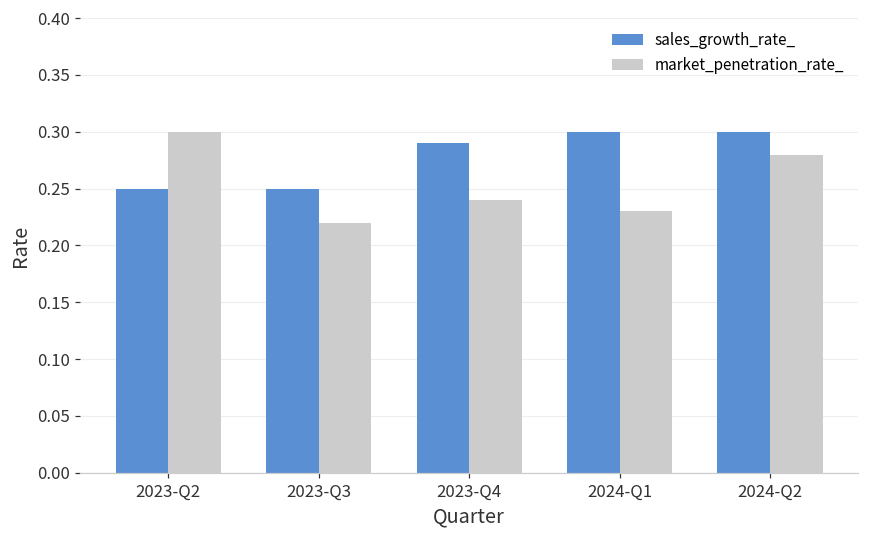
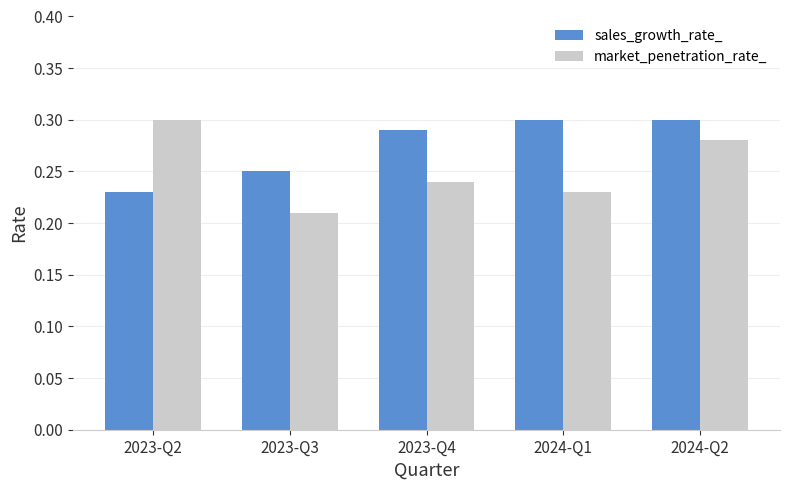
sales_growth_rate_, 2023-Q2: 0.25 -> 0.23
market_penetration_rate_, 2023-Q3: 0.22 -> 0.21
